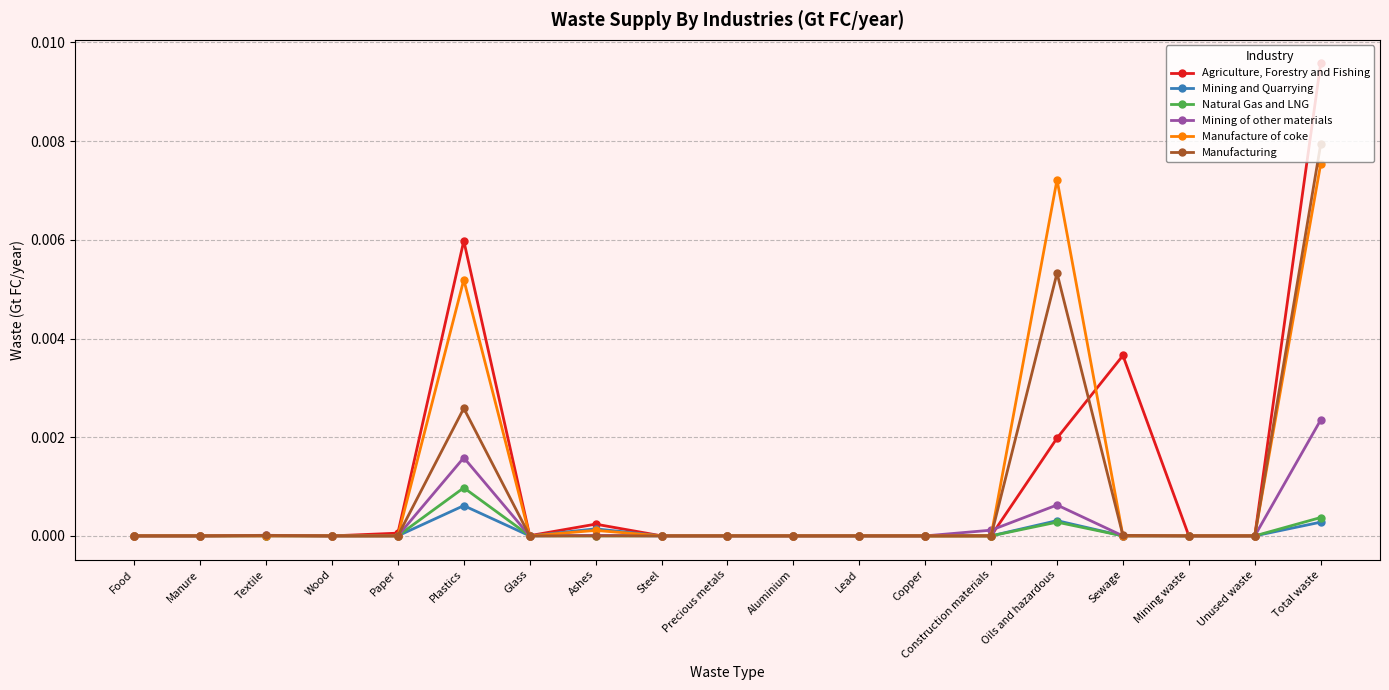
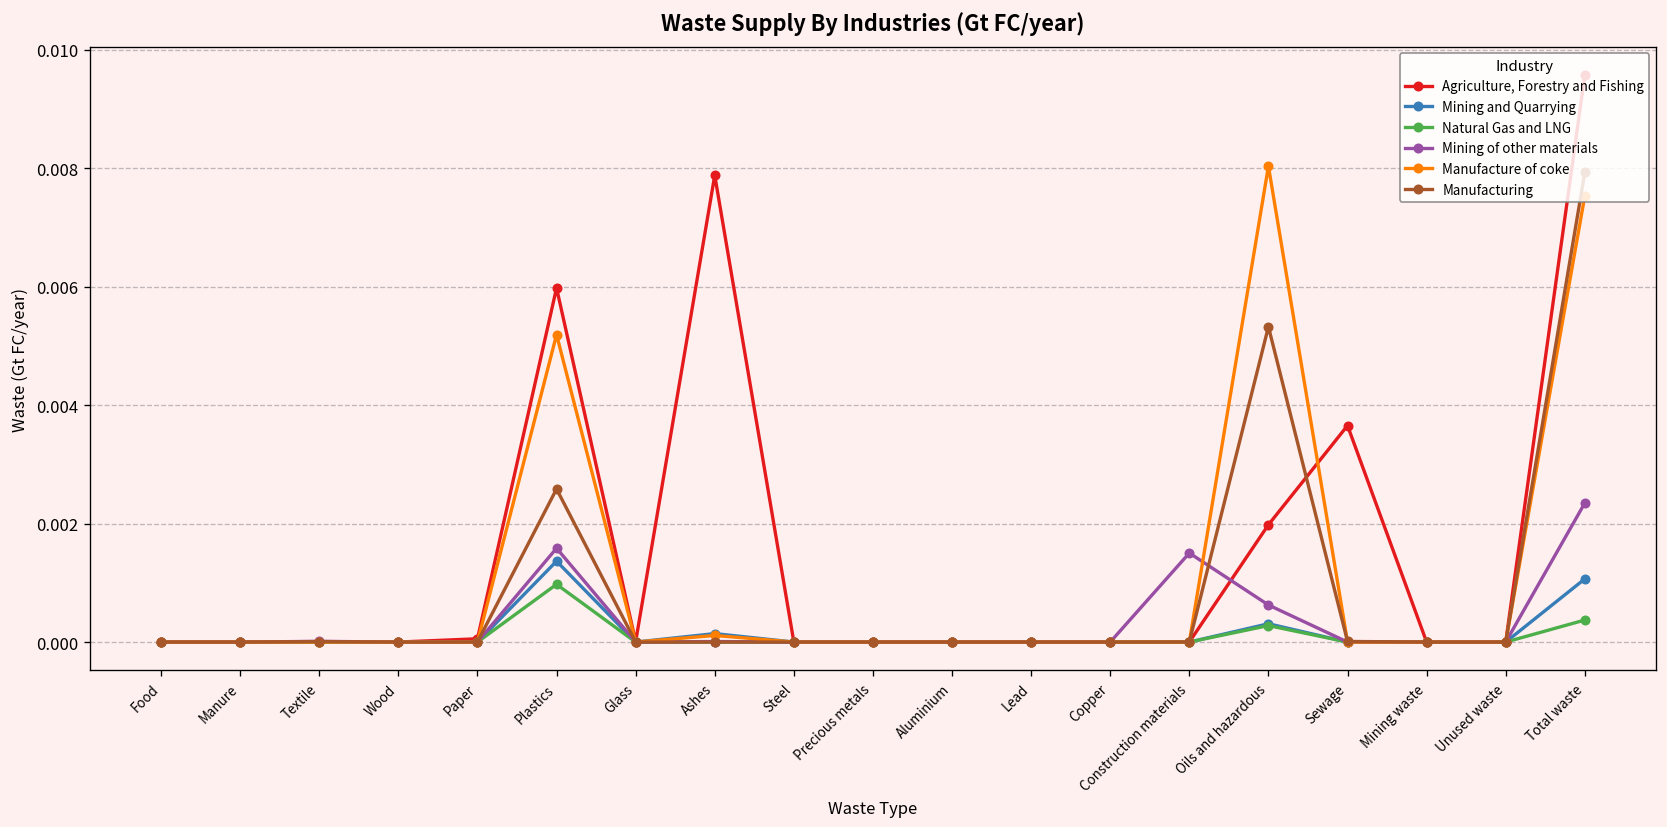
Mining and Quarrying, Plastics: 0.0006 -> 0.0014
Agriculture, Forestry and Fishing, Ashes: 0.0002 -> 0.0079
Mining of other materials, Construction materials: 0.0001 -> 0.0015
Manufacture of coke, Oils and hazardous: 0.0072 -> 0.0080
Mining and Quarrying, Total waste: 0.0003 -> 0.0011
